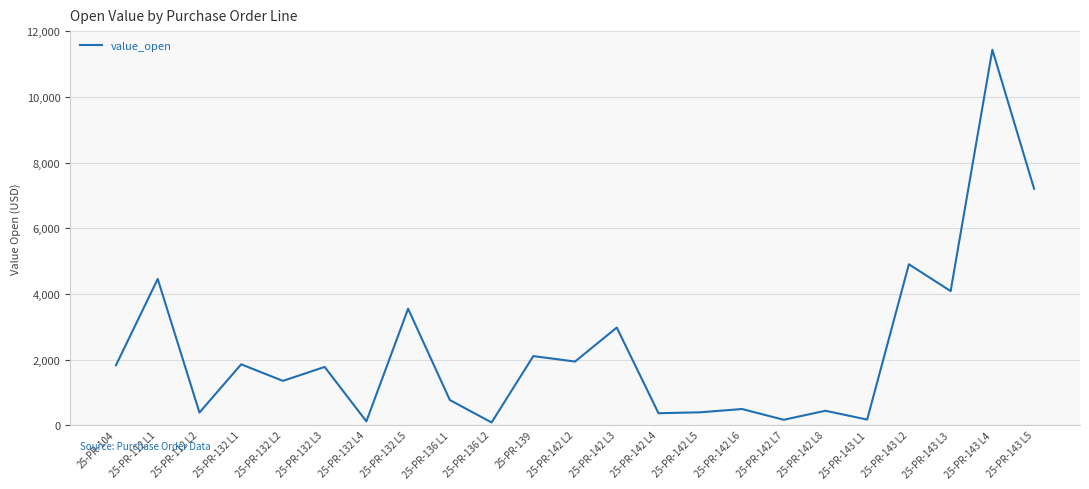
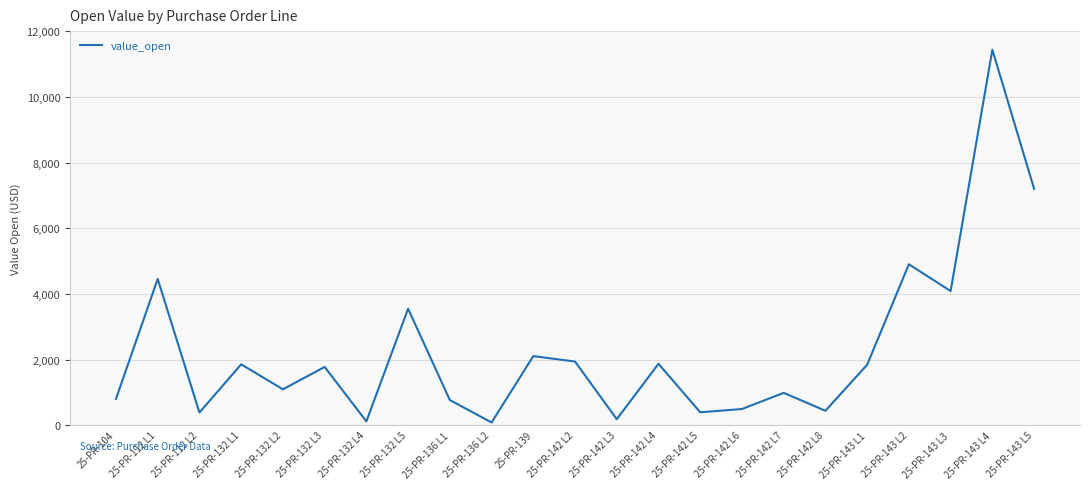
25-PR-104: 1,800 -> 800
25-PR-132 L2: 1,300 -> 1,100
25-PR-142 L3: 3,000 -> 200
25-PR-142 L4: 400 -> 1,900
25-PR-142 L7: 200 -> 1,000
25-PR-143 L1: 200 -> 1,800
